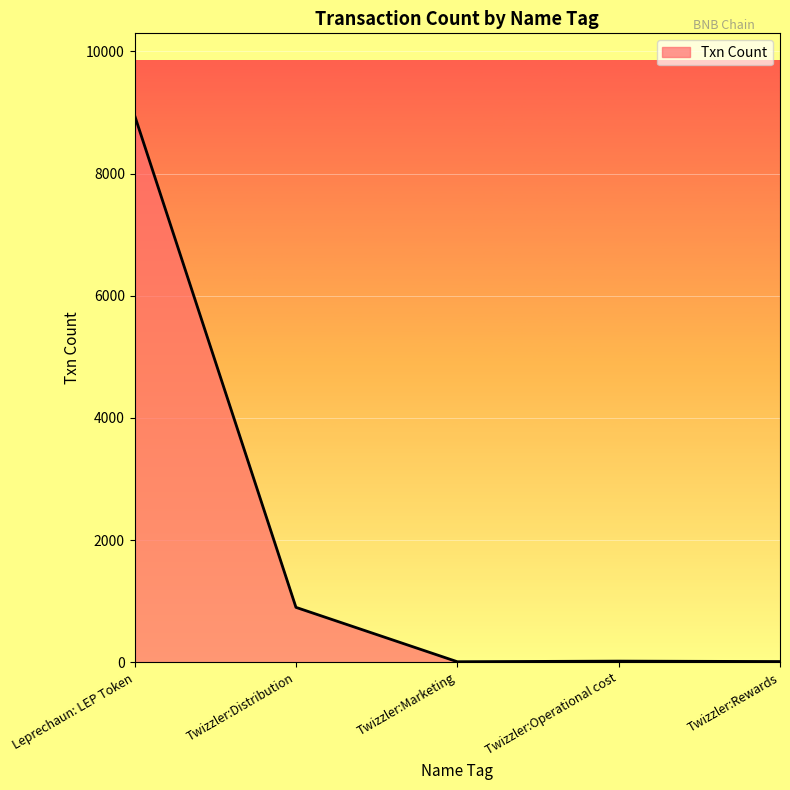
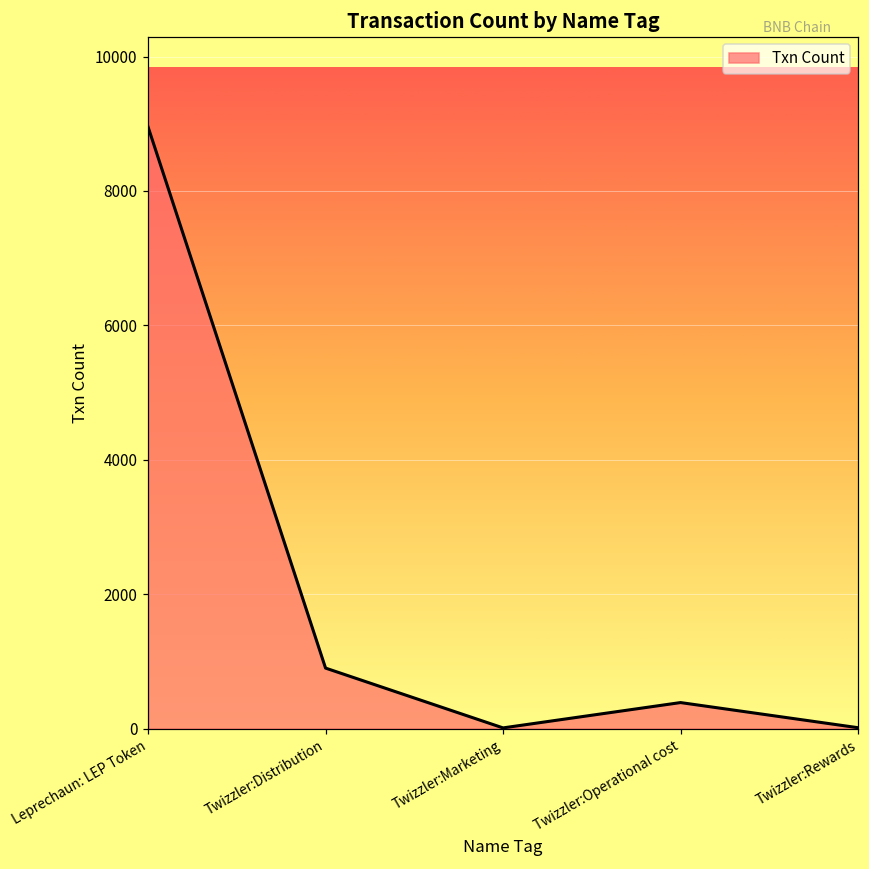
Twizzler:Operational cost: 0 -> 400
